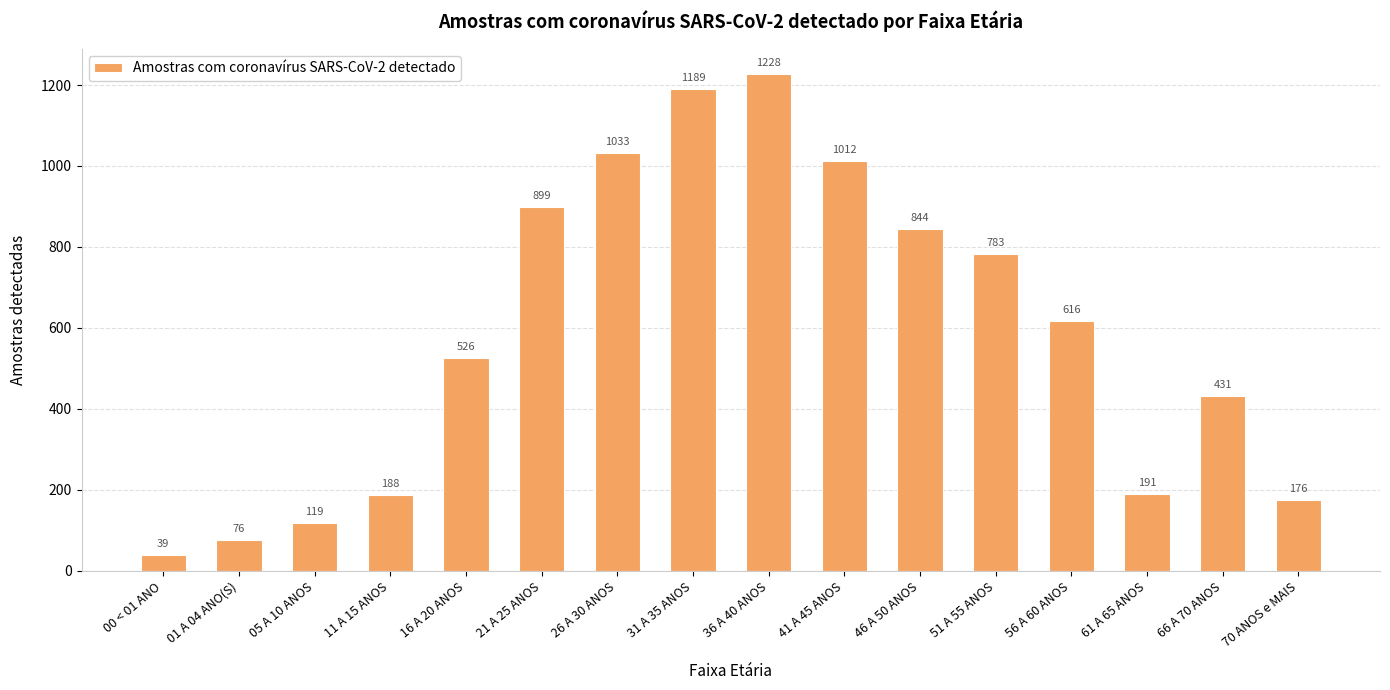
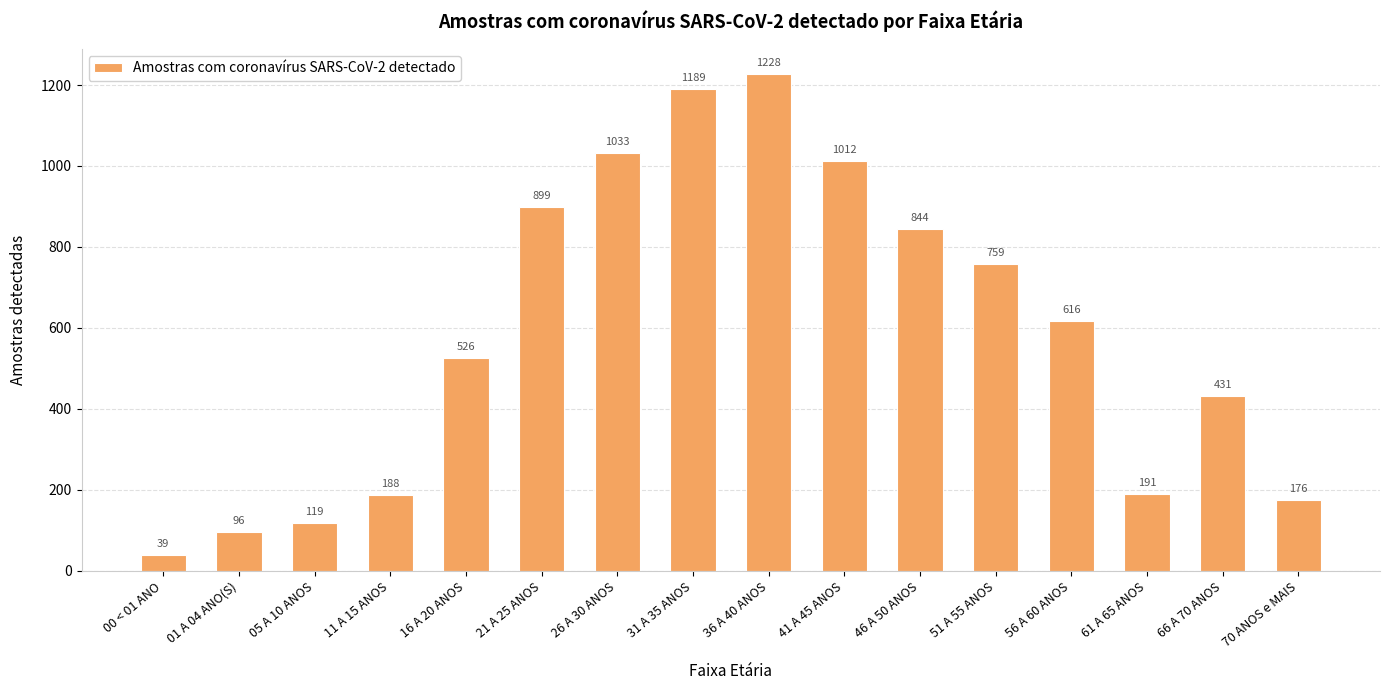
01 A 04 ANO(S): 76 -> 96
51 A 55 ANOS: 783 -> 759
